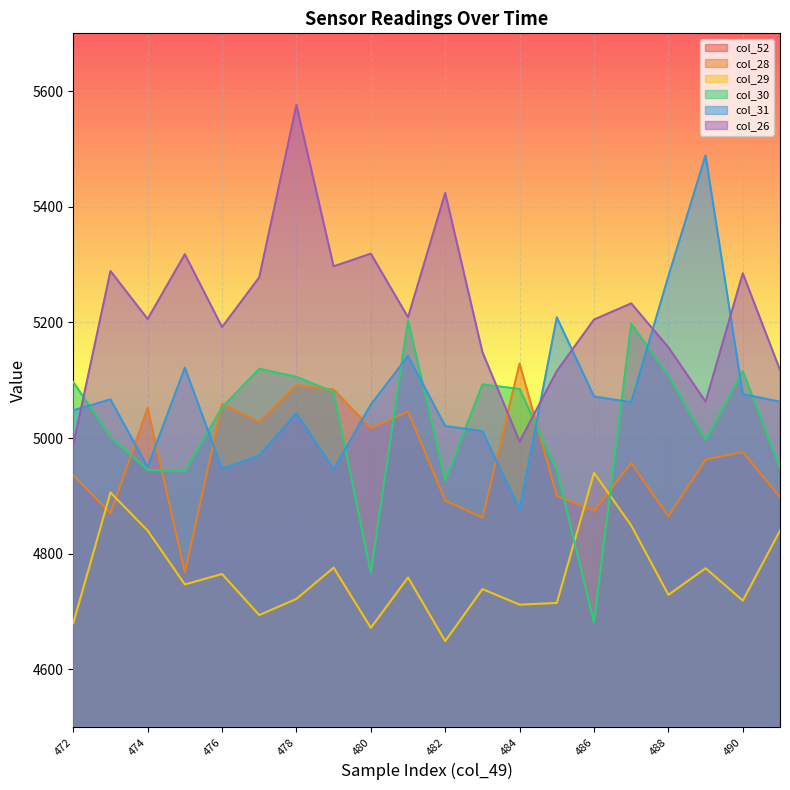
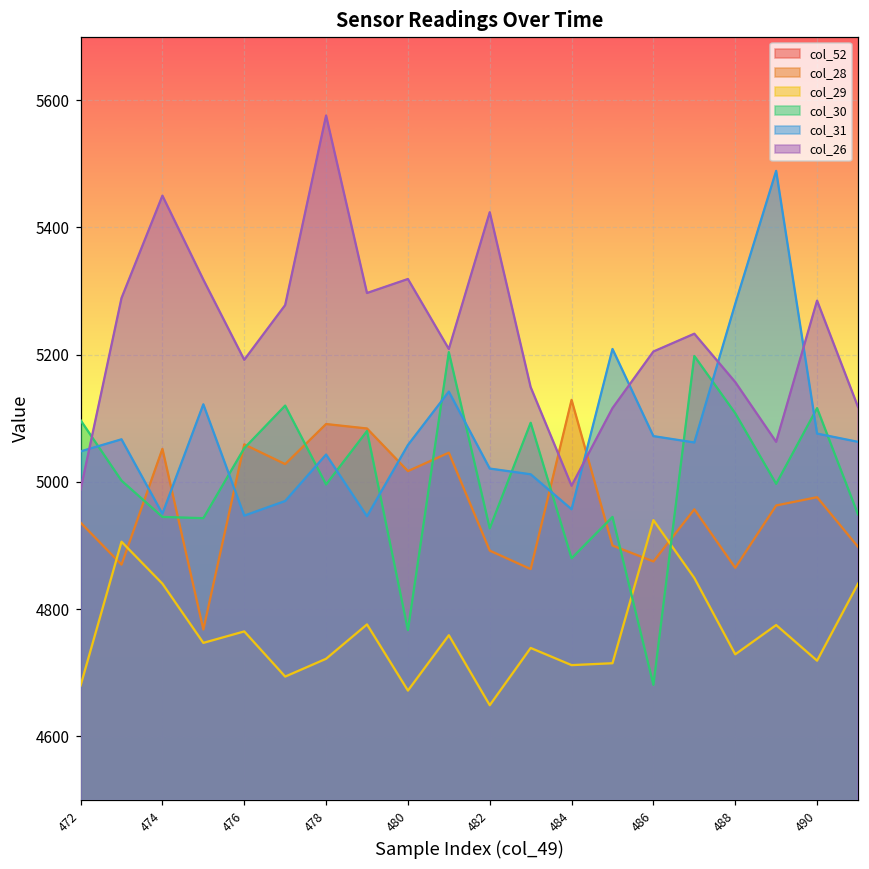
col_26, 474: 5210 -> 5450
col_30, 478: 5110 -> 5000
col_30, 484: 5090 -> 4880
col_31, 484: 4880 -> 4960
